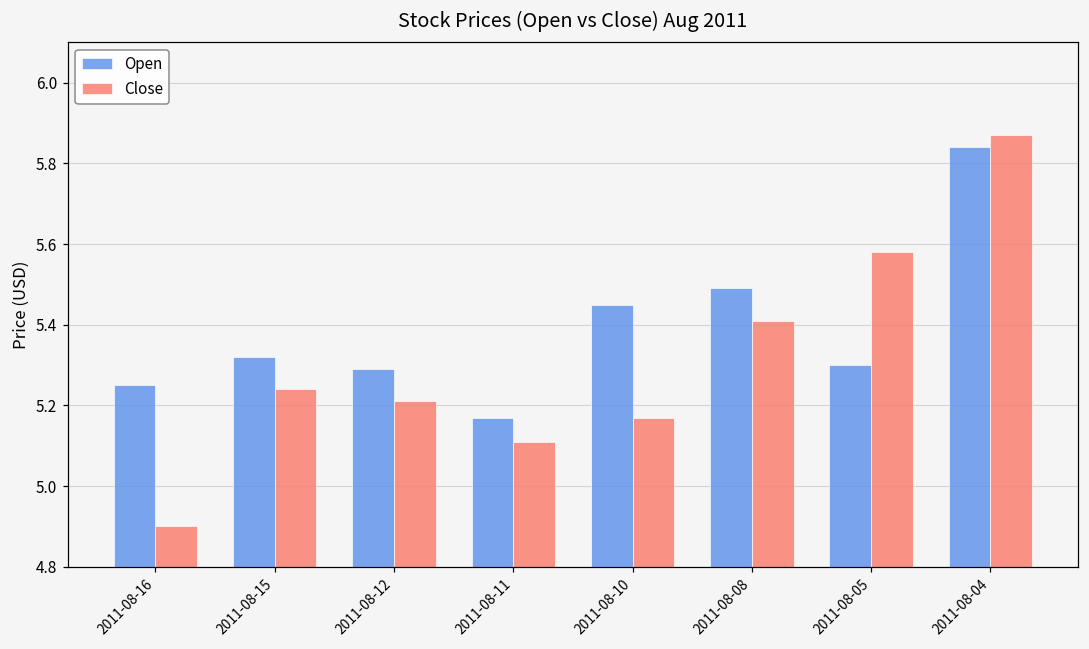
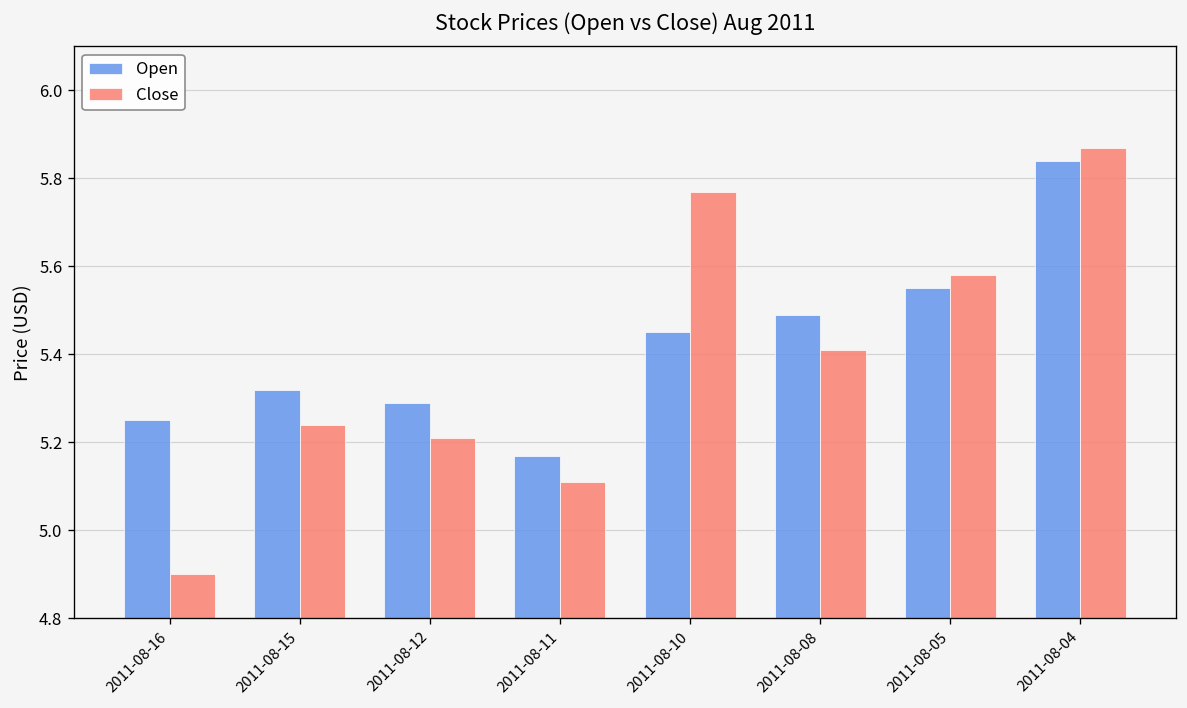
Close, 2011-08-10: 5.17 -> 5.77
Open, 2011-08-05: 5.30 -> 5.55
